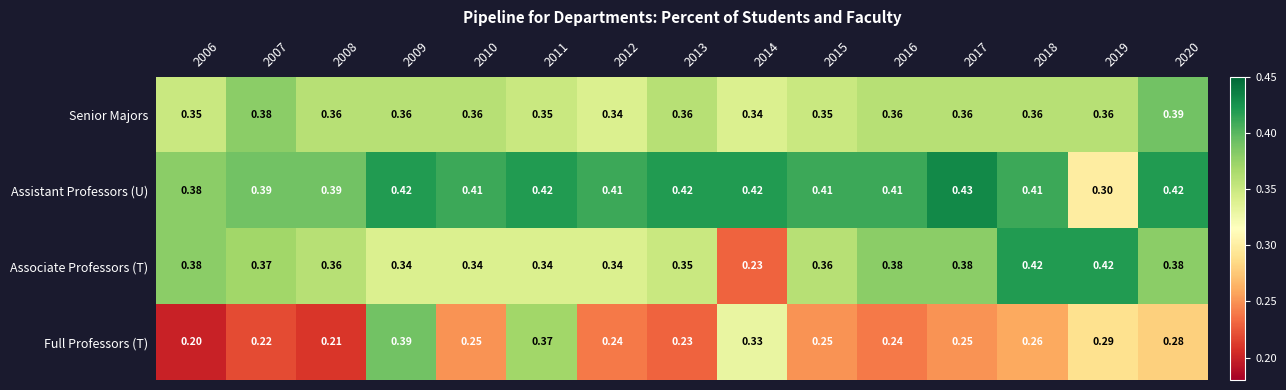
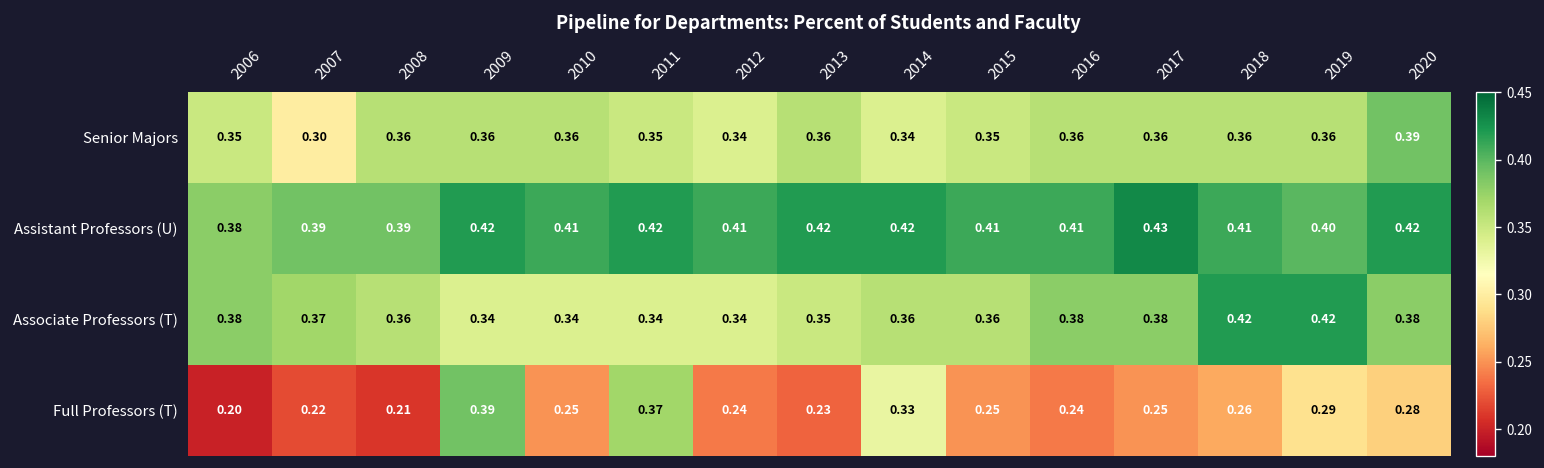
Senior Majors, 2007: 0.38 -> 0.30
Assistant Professors (U), 2019: 0.30 -> 0.40
Associate Professors (T), 2014: 0.23 -> 0.36
